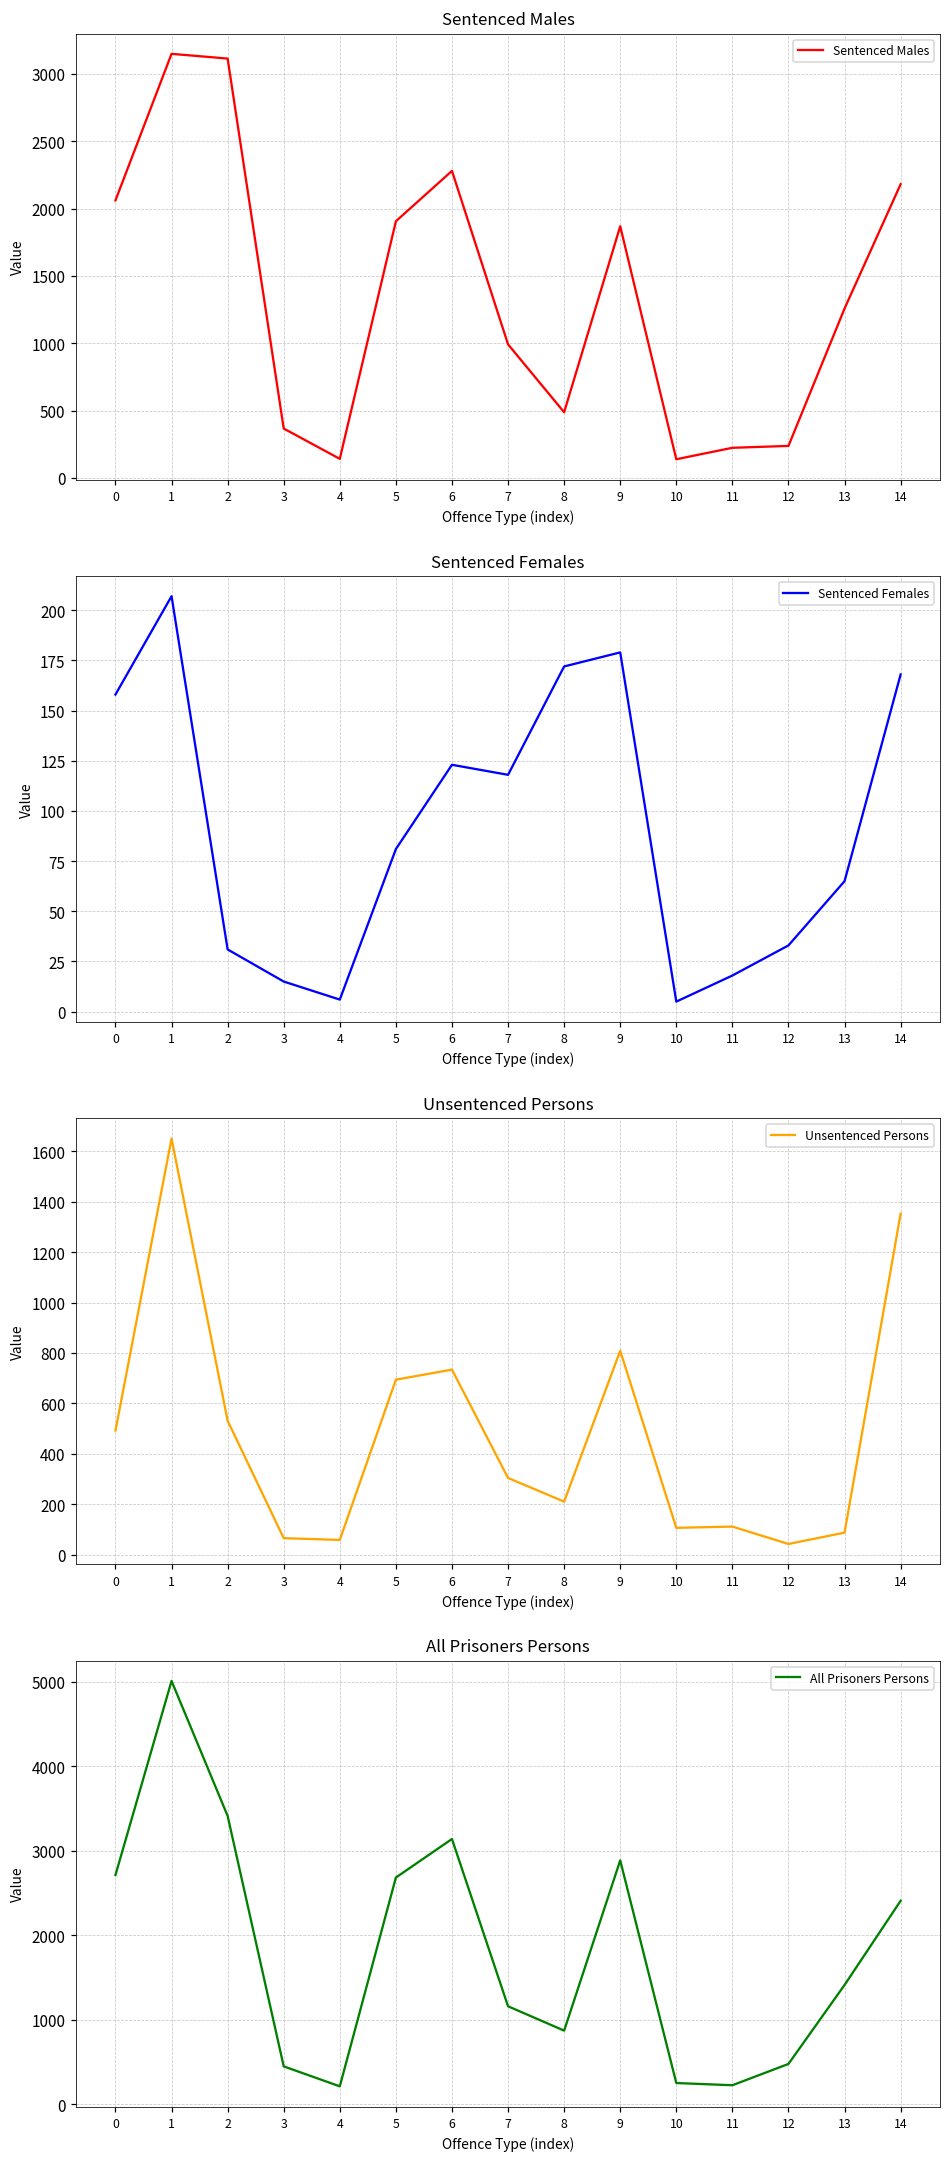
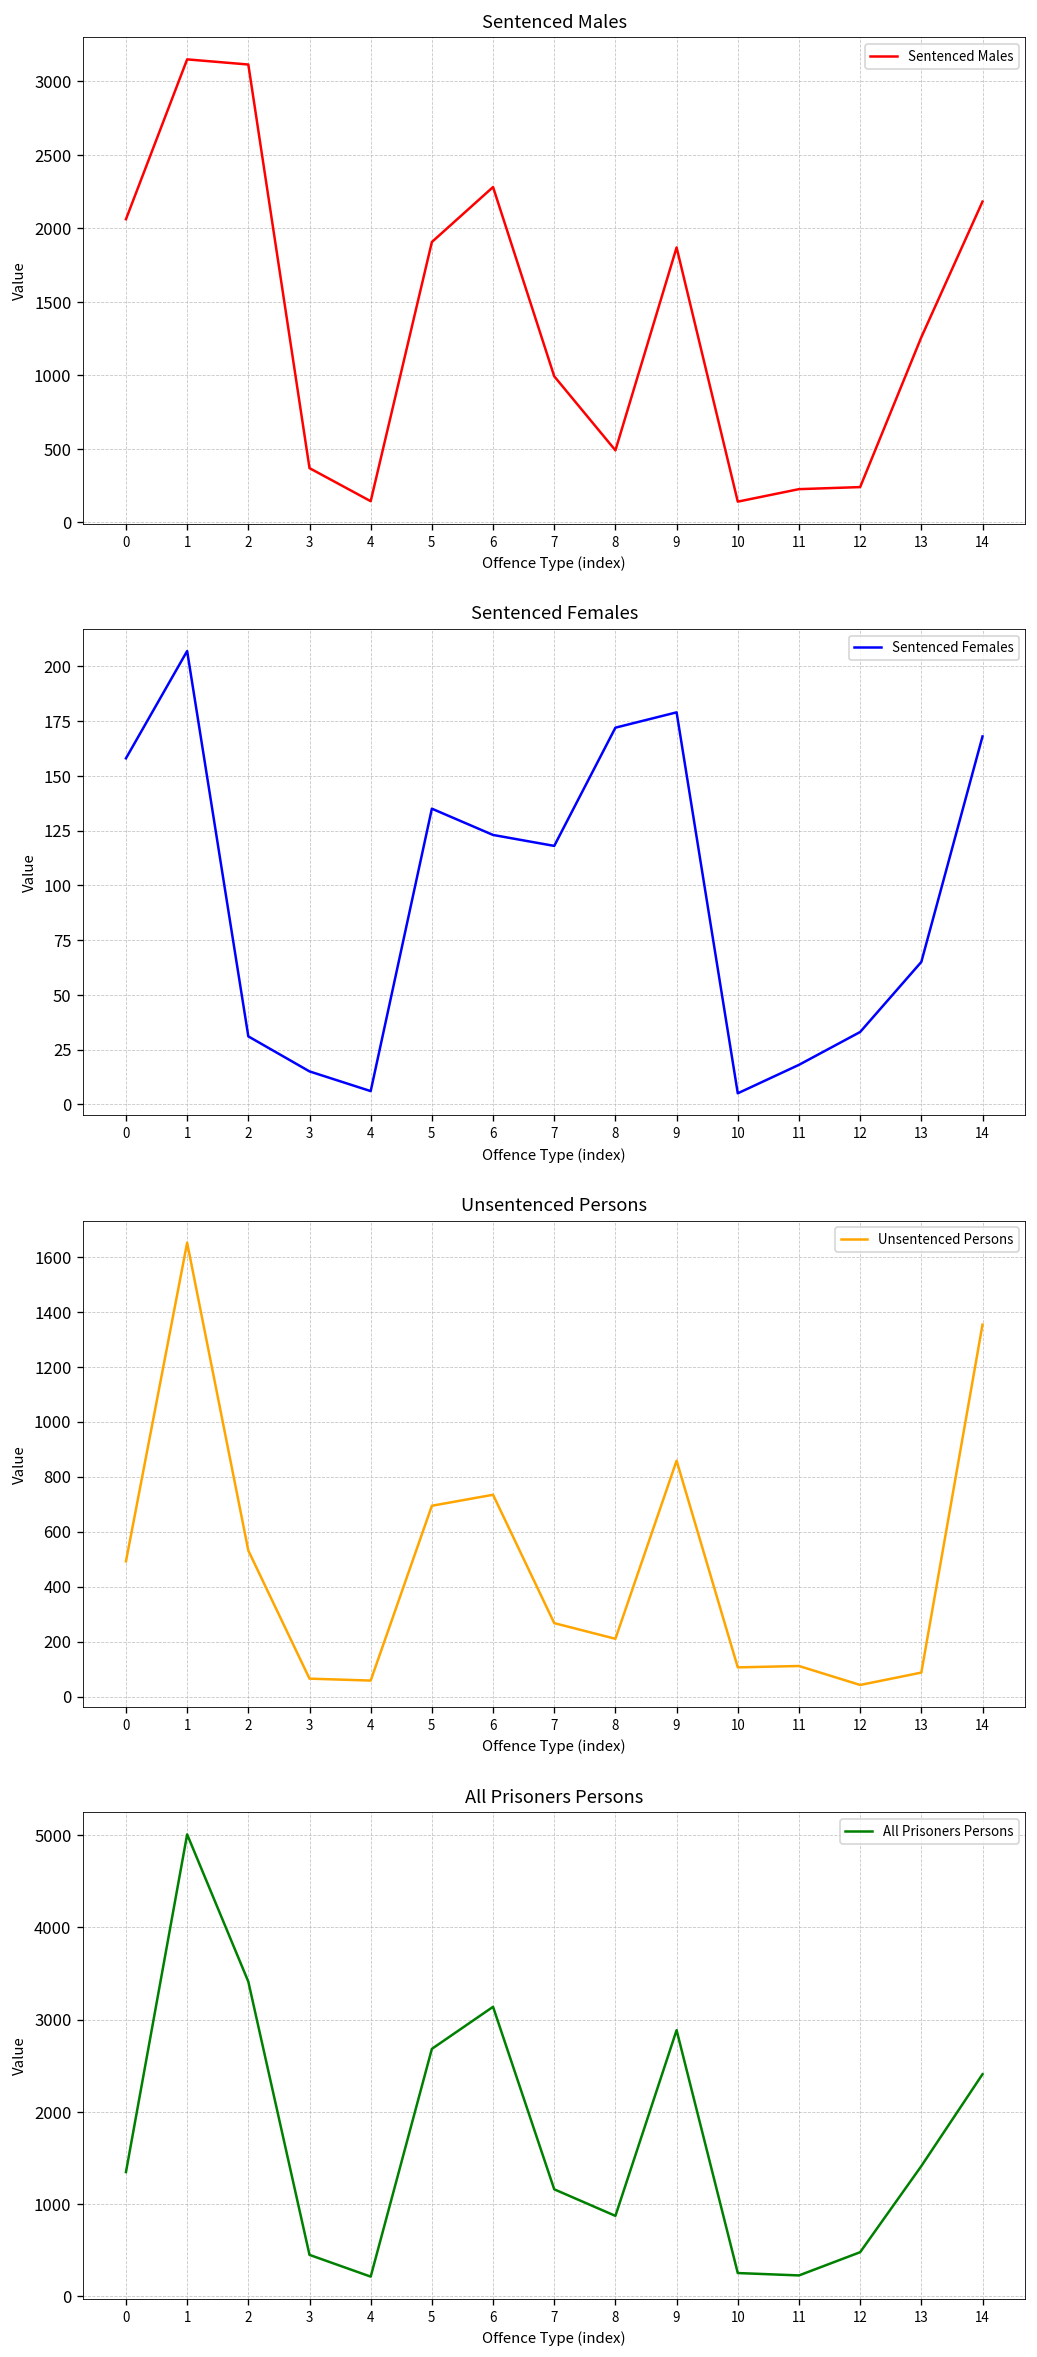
Sentenced Females, 5: 81 -> 135
Unsentenced Persons, 7: 300 -> 270
Unsentenced Persons, 9: 810 -> 860
All Prisoners Persons, 0: 2700 -> 1300
